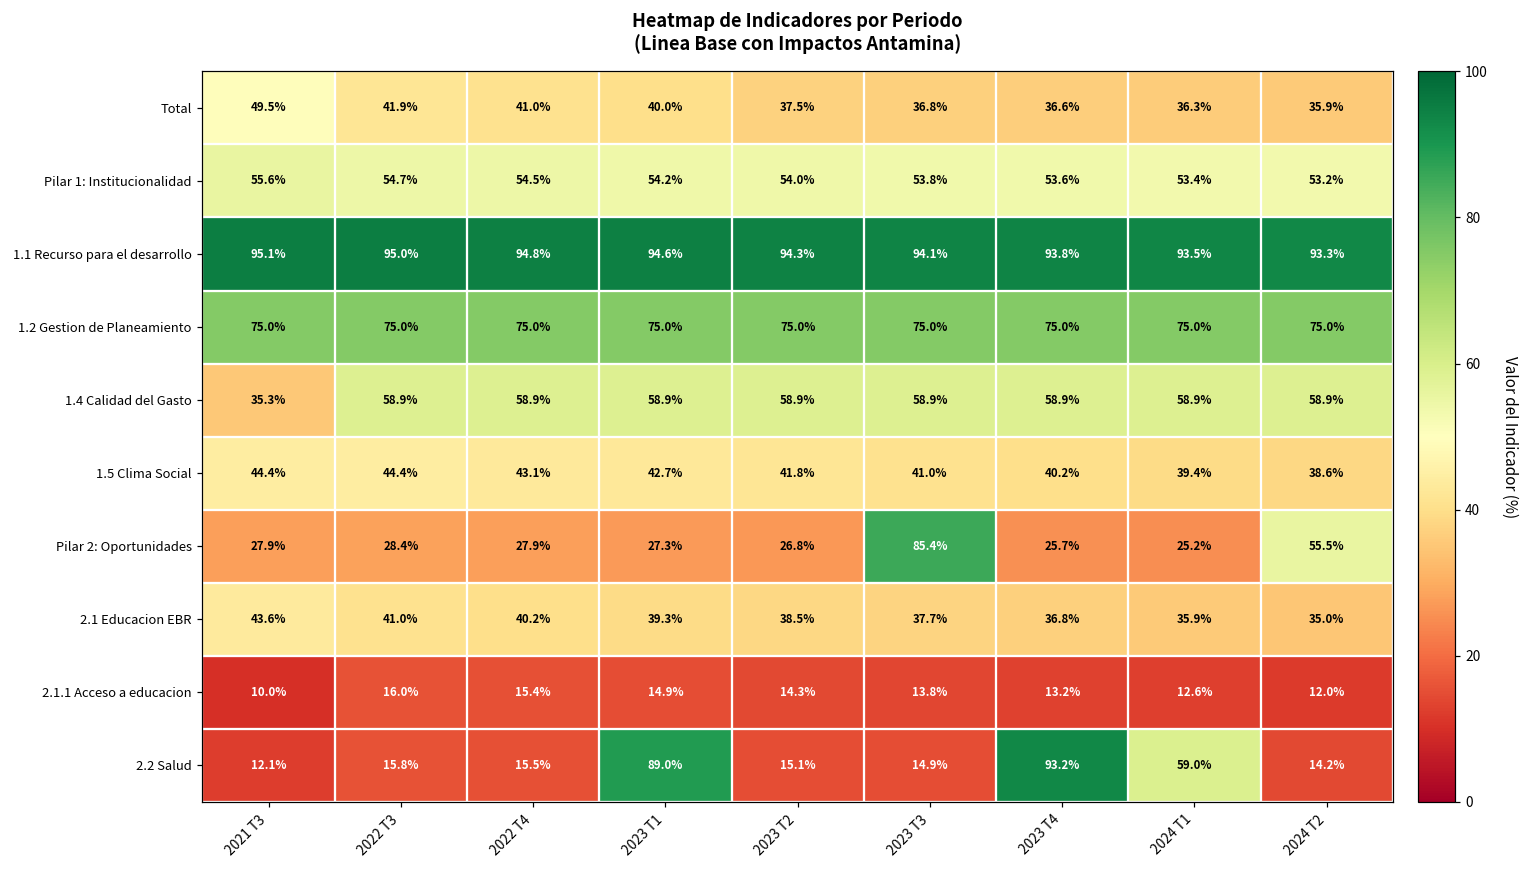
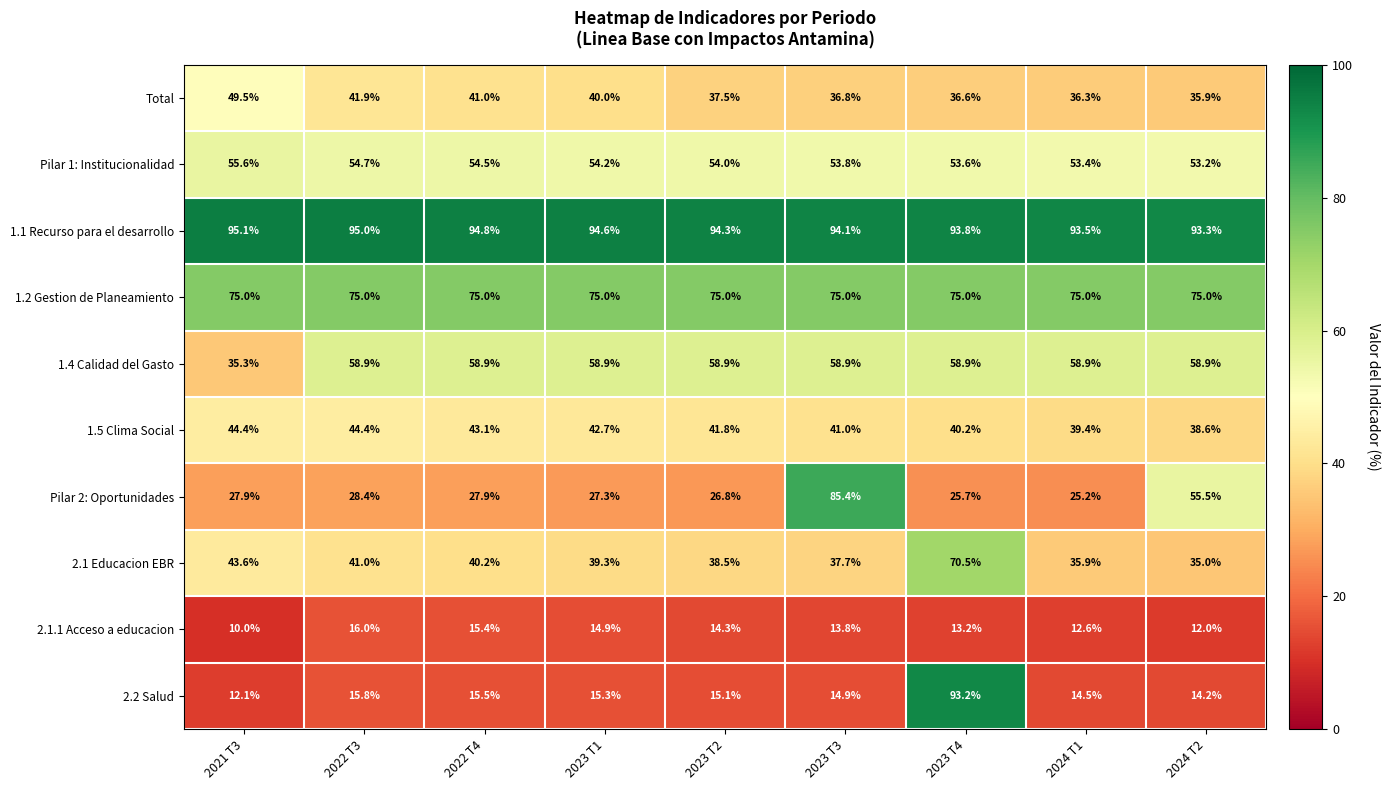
2.1 Educacion EBR, 2023 T4: 36.8% -> 70.5%
2.2 Salud, 2023 T1: 89.0% -> 15.3%
2.2 Salud, 2024 T1: 59.0% -> 14.5%
